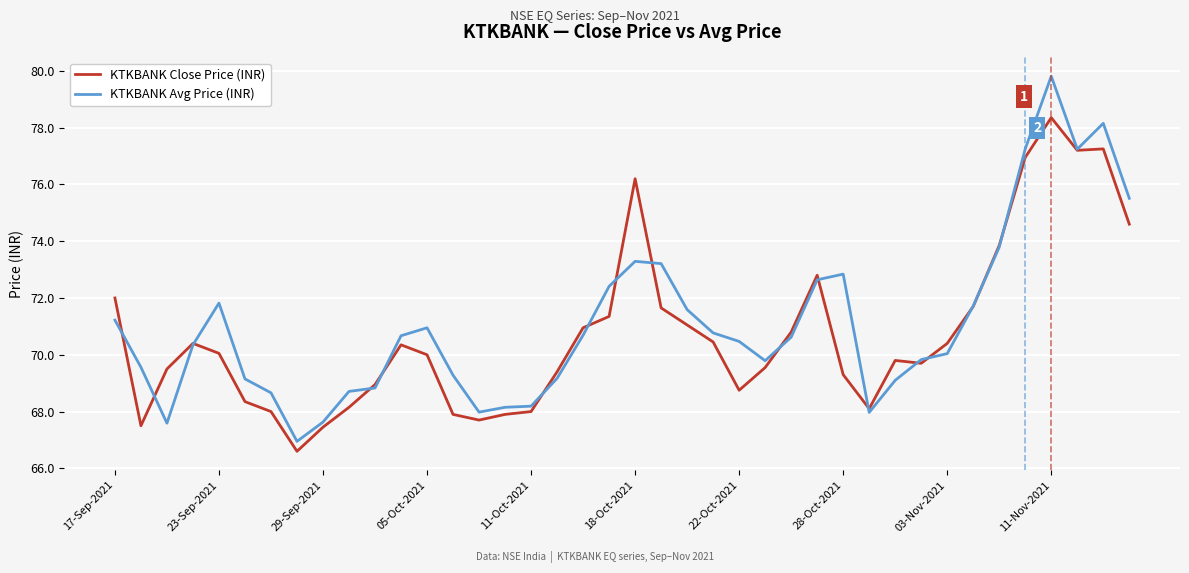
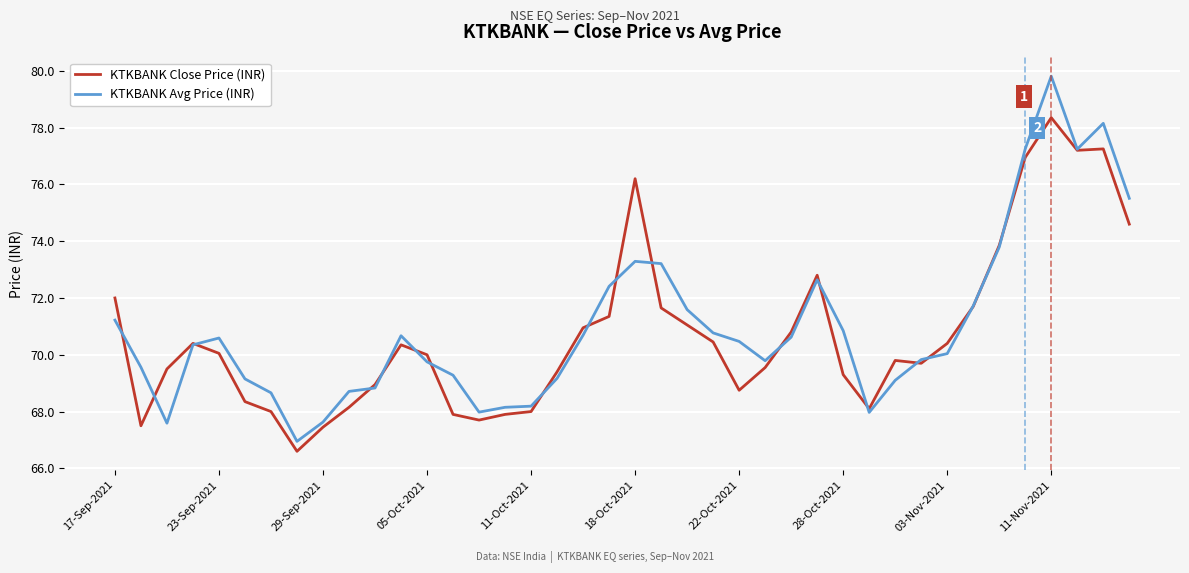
KTKBANK Avg Price (INR), 23-Sep-2021: 71.8 -> 70.6
KTKBANK Avg Price (INR), 05-Oct-2021: 71.0 -> 69.8
KTKBANK Avg Price (INR), 28-Oct-2021: 72.8 -> 70.9
